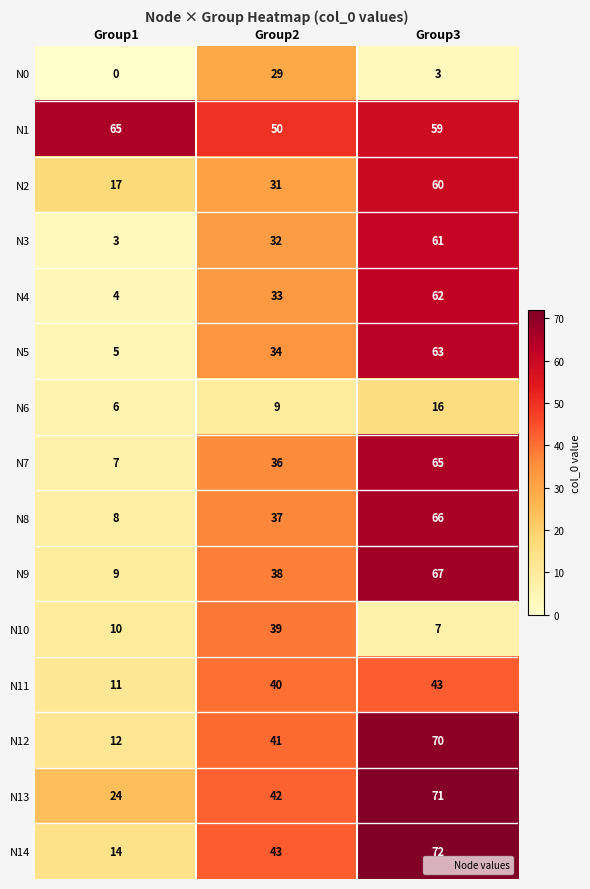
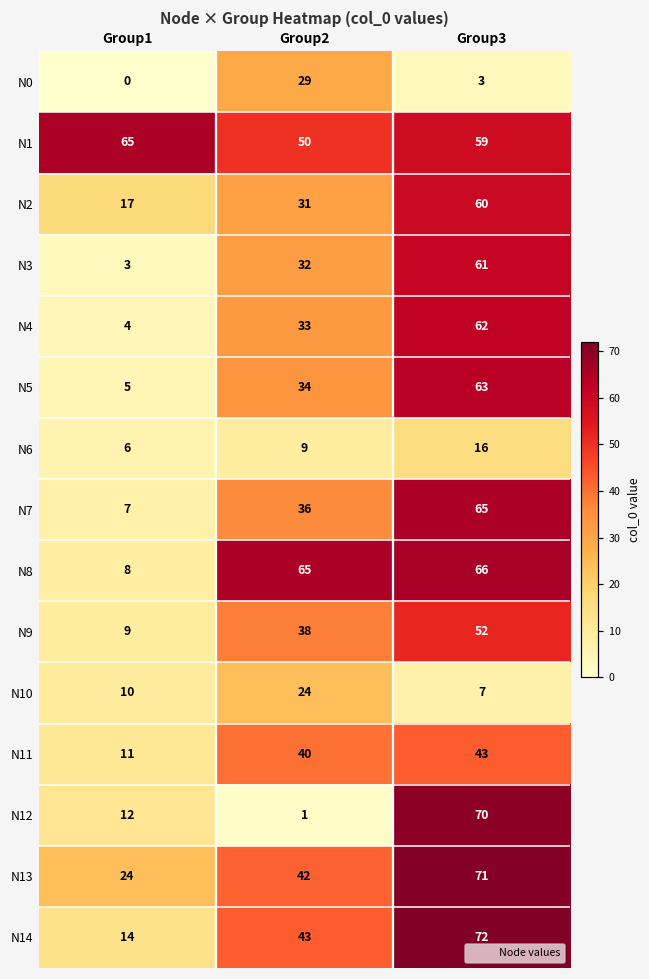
N8, Group2: 37 -> 65
N9, Group3: 67 -> 52
N10, Group2: 39 -> 24
N12, Group2: 41 -> 1
